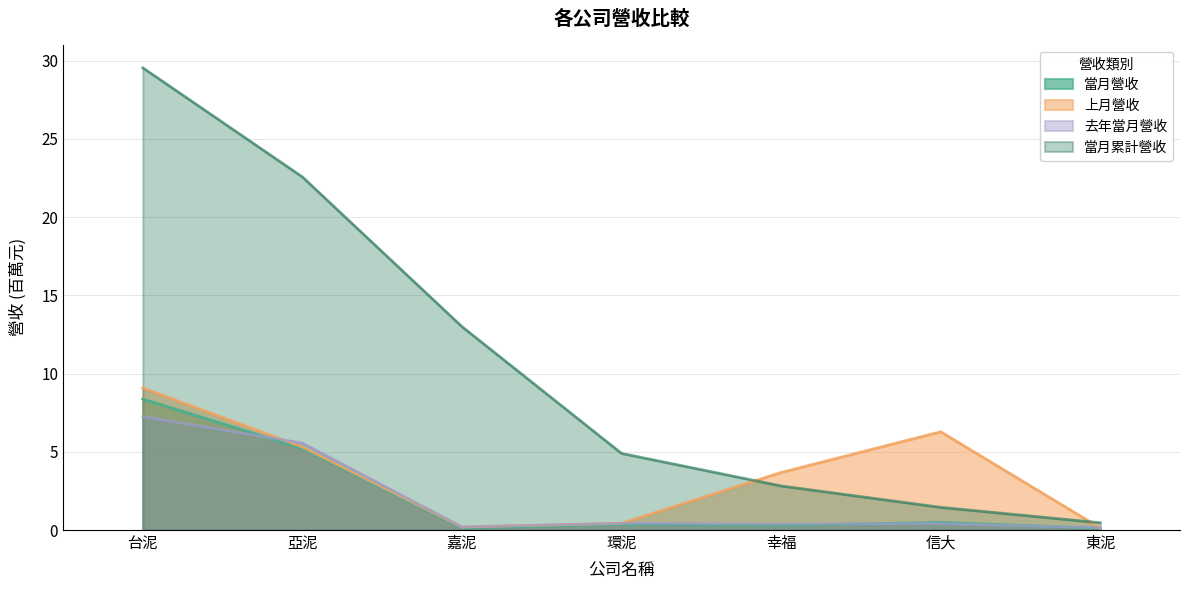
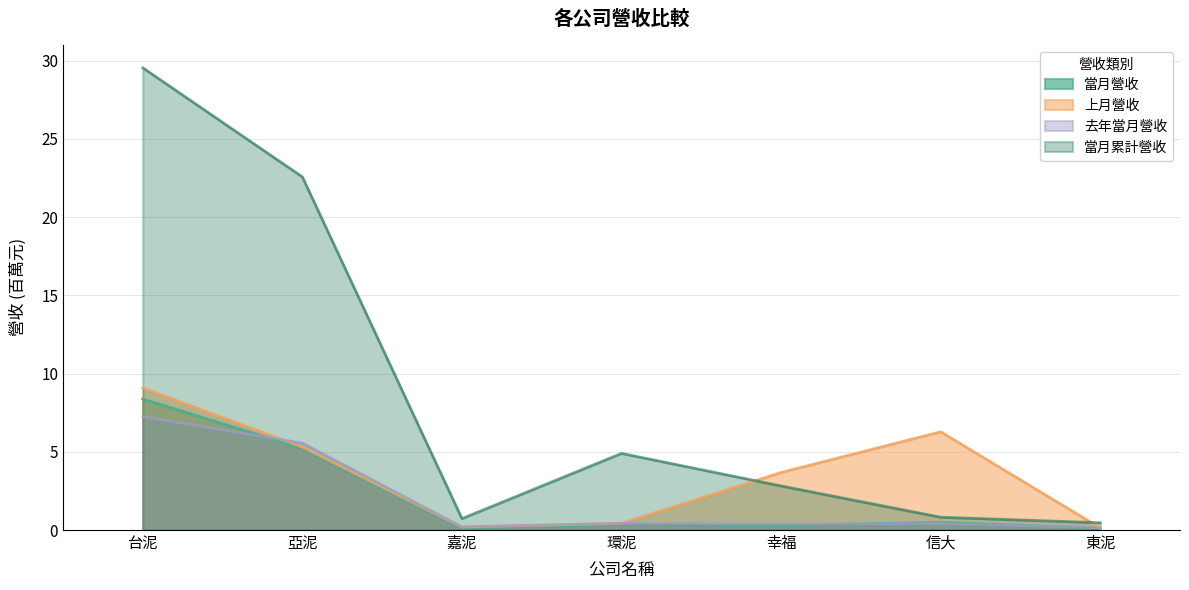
當月累計營收, 嘉泥: 13.0 -> 0.7
當月累計營收, 信大: 1.5 -> 0.8
